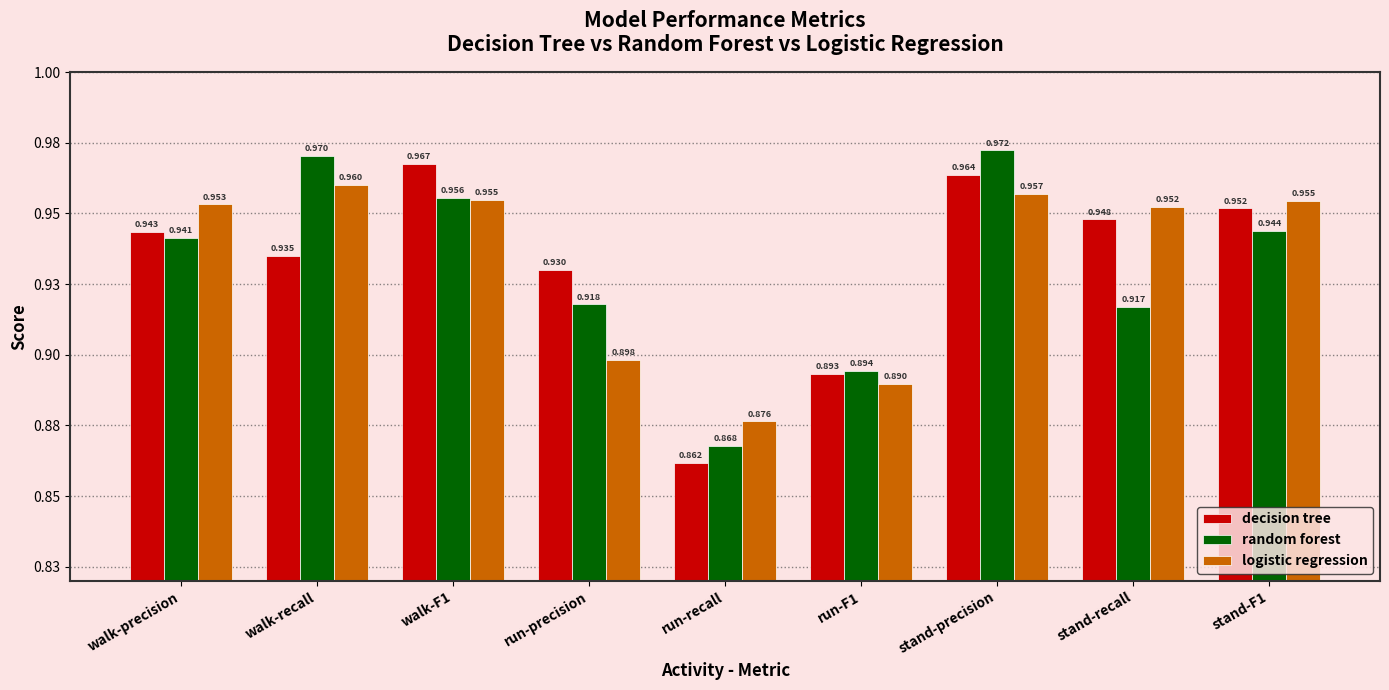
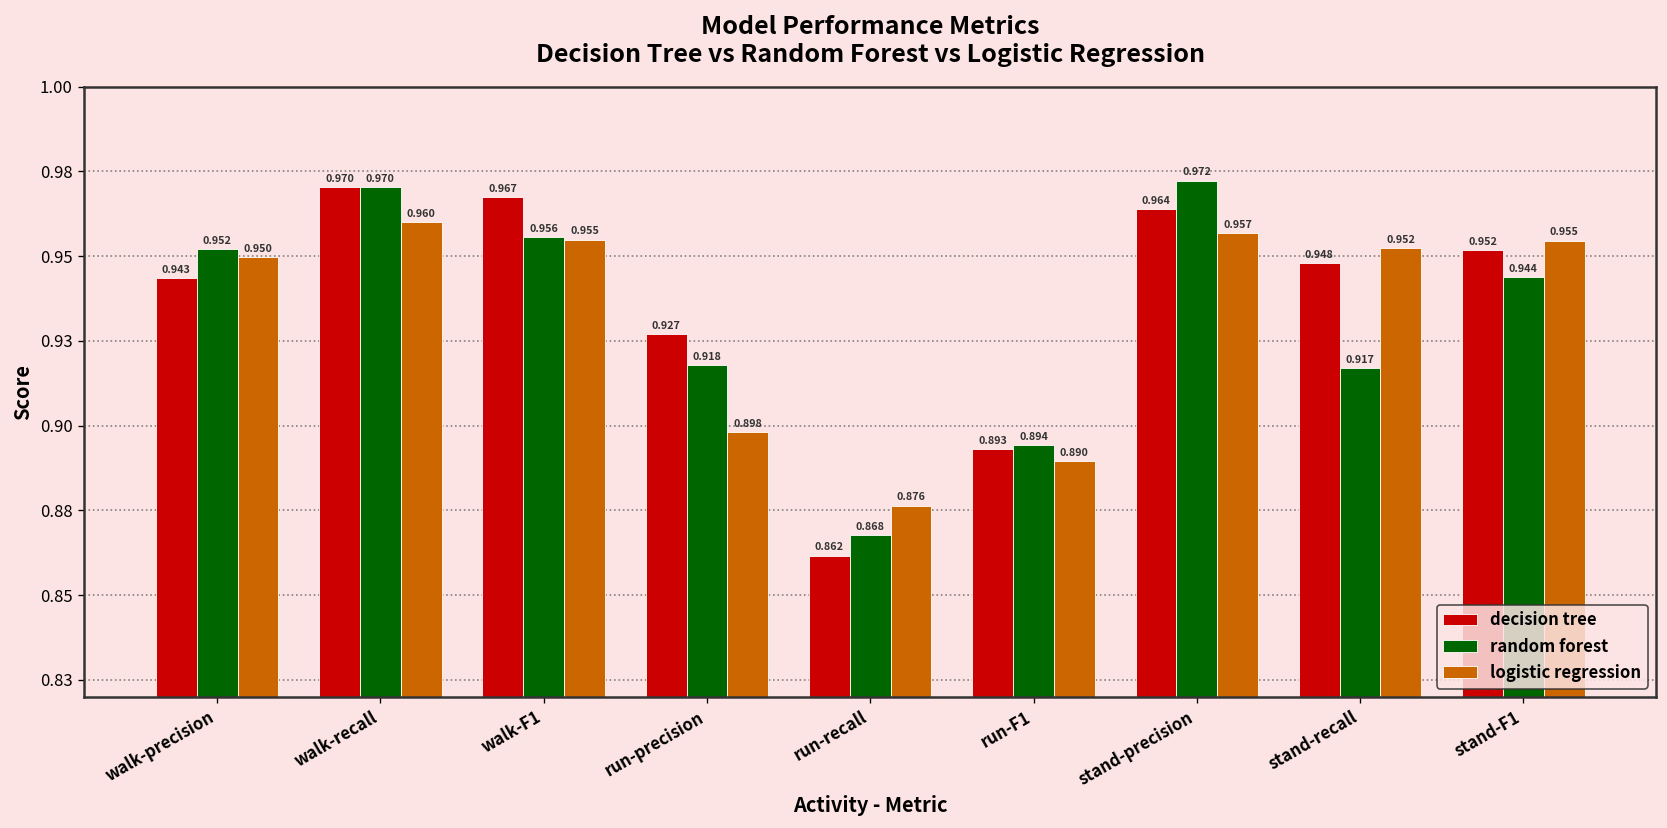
random forest, walk-precision: 0.941 -> 0.952
logistic regression, walk-precision: 0.953 -> 0.950
decision tree, walk-recall: 0.935 -> 0.970
decision tree, run-precision: 0.930 -> 0.927
